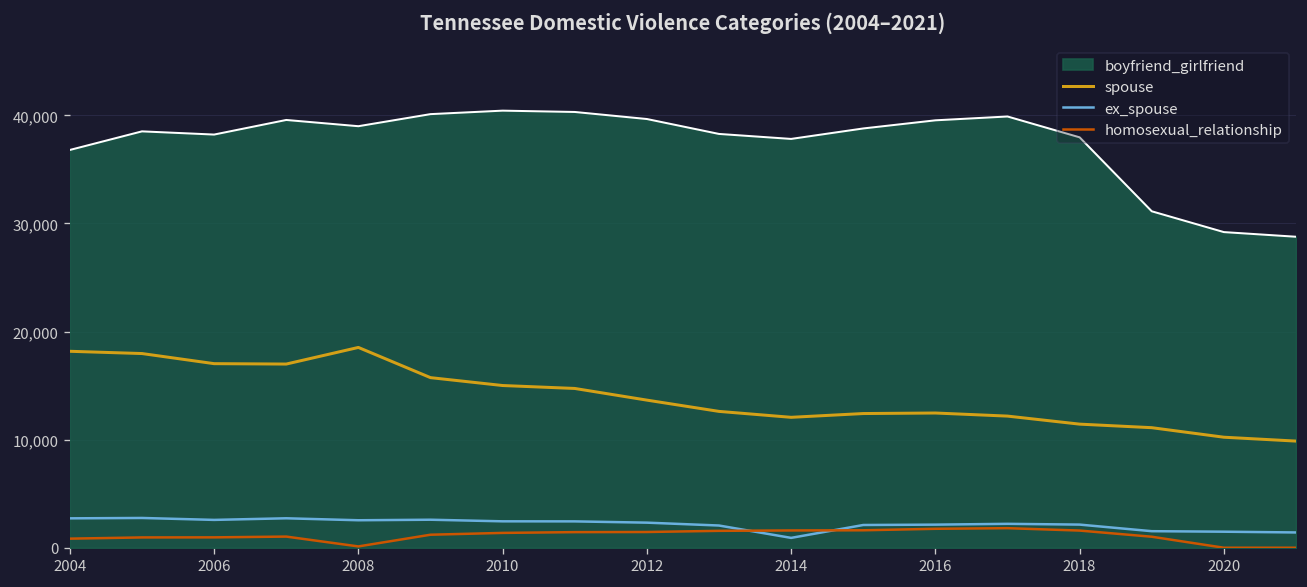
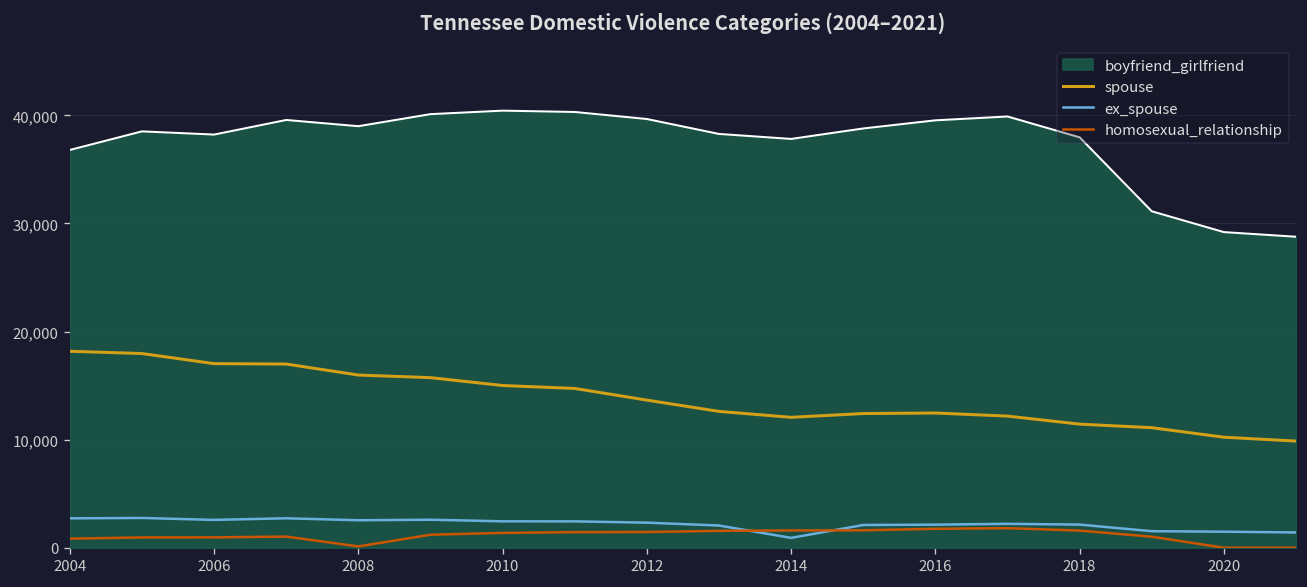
spouse, 2008: 19,000 -> 16,000
